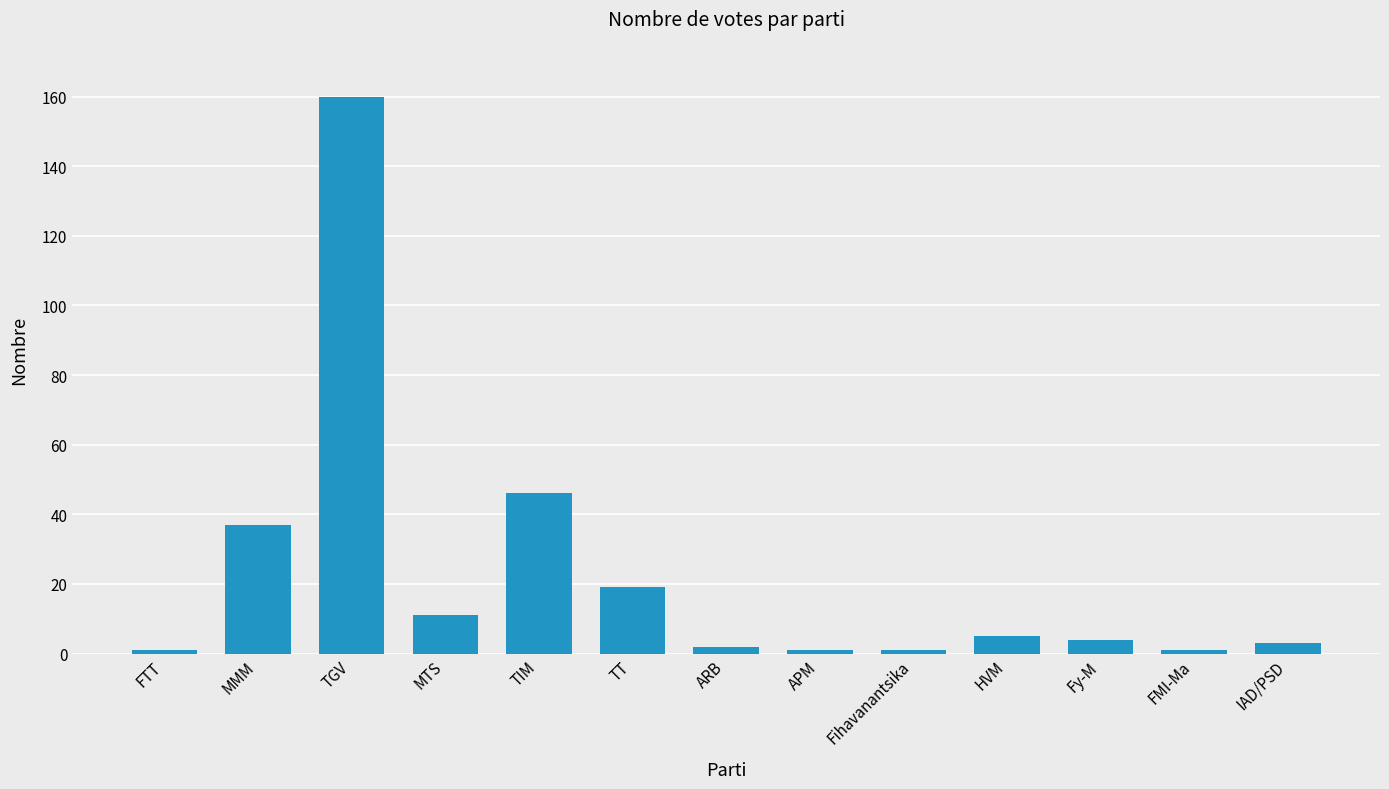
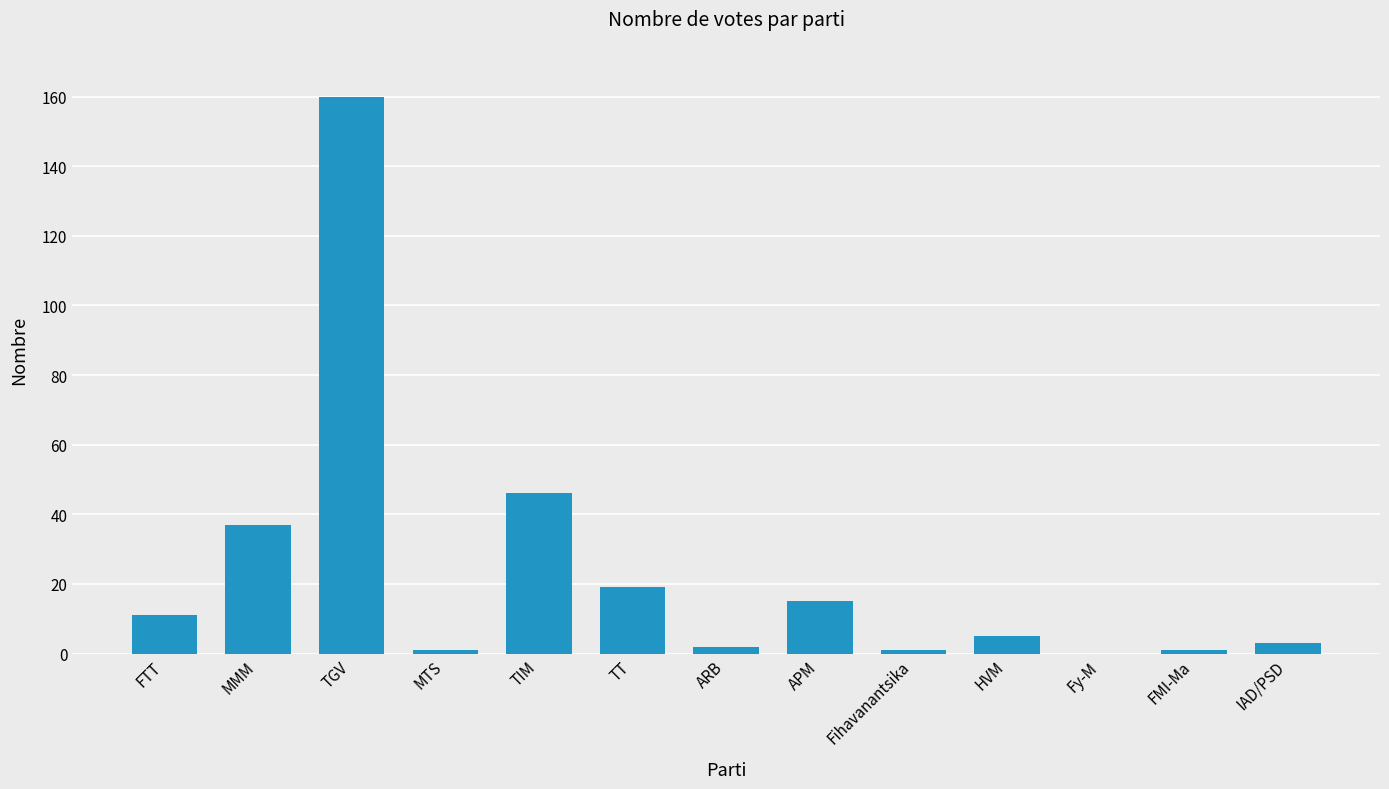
FTT: 1 -> 11
MTS: 11 -> 1
APM: 1 -> 15
Fy-M: 4 -> 0
